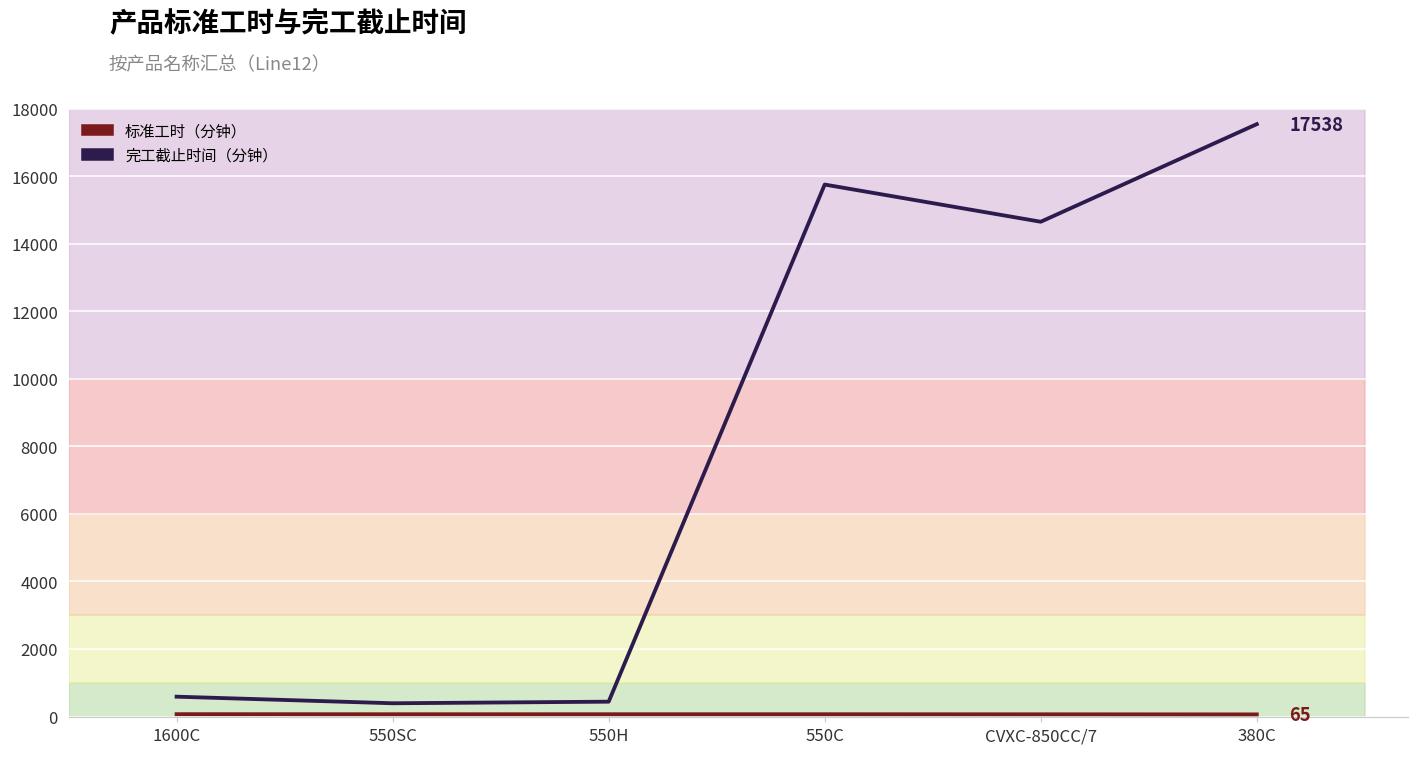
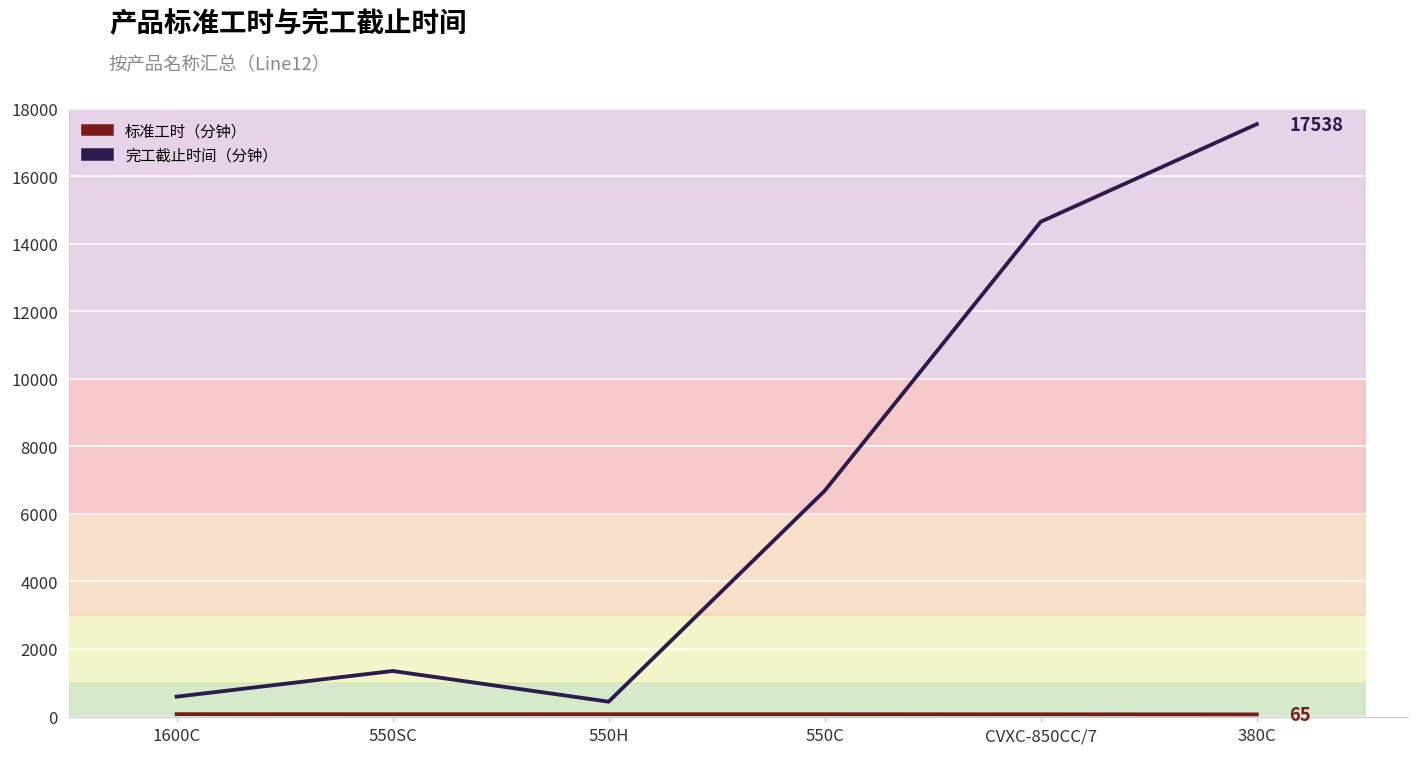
完工截止时间（分钟）, 550SC: 400 -> 1400
完工截止时间（分钟）, 550C: 15800 -> 6700
